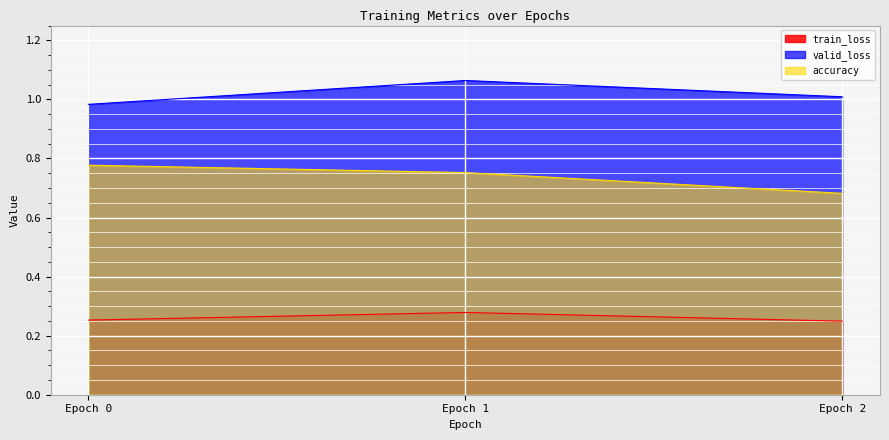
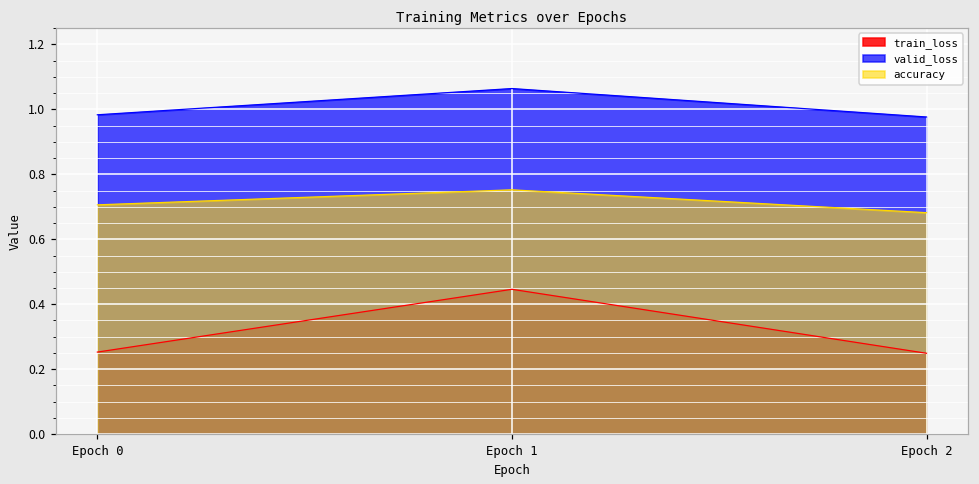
accuracy, Epoch 0: 0.78 -> 0.71
train_loss, Epoch 1: 0.28 -> 0.45
valid_loss, Epoch 2: 1.01 -> 0.98
